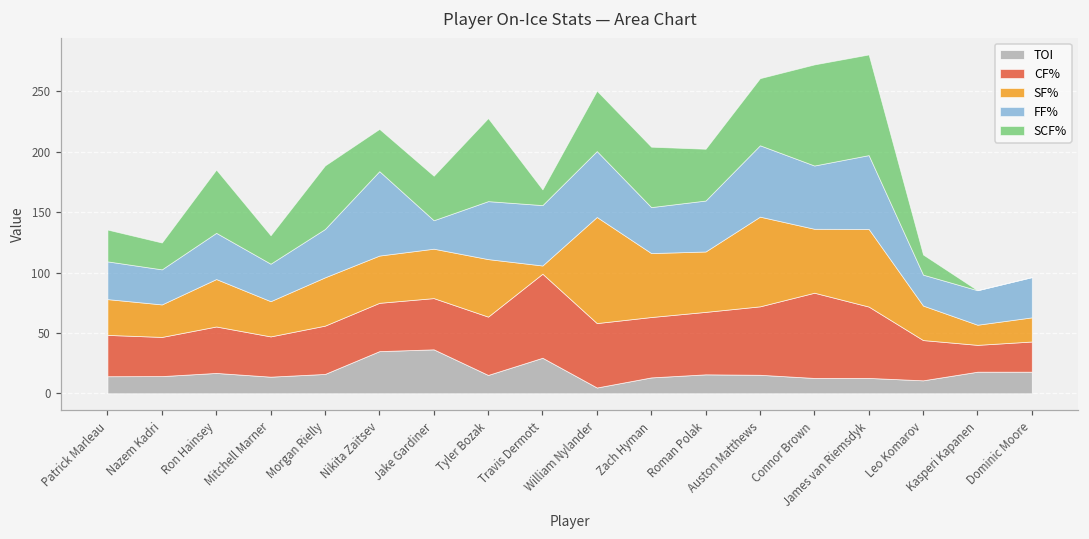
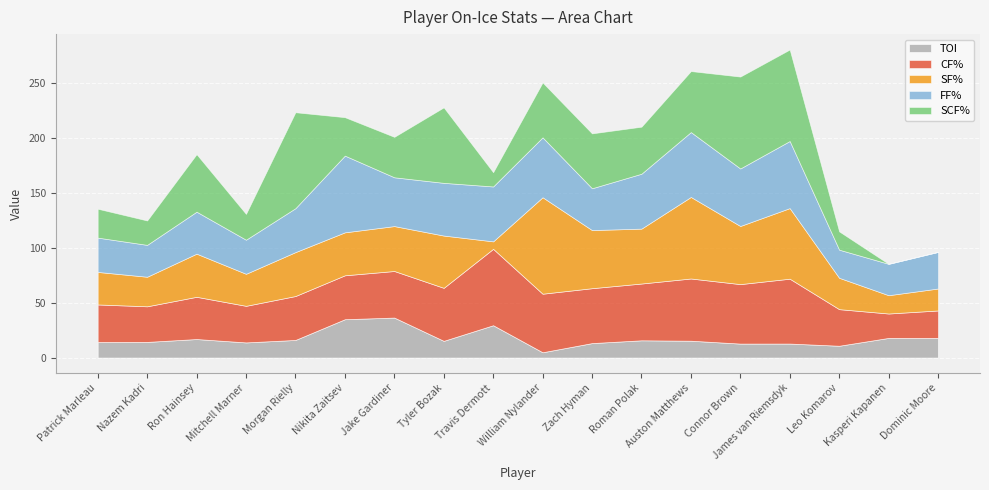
SCF%, Morgan Rielly: 53 -> 87
FF%, Jake Gardiner: 24 -> 44
FF%, Roman Polak: 42 -> 50
CF%, Connor Brown: 71 -> 54
